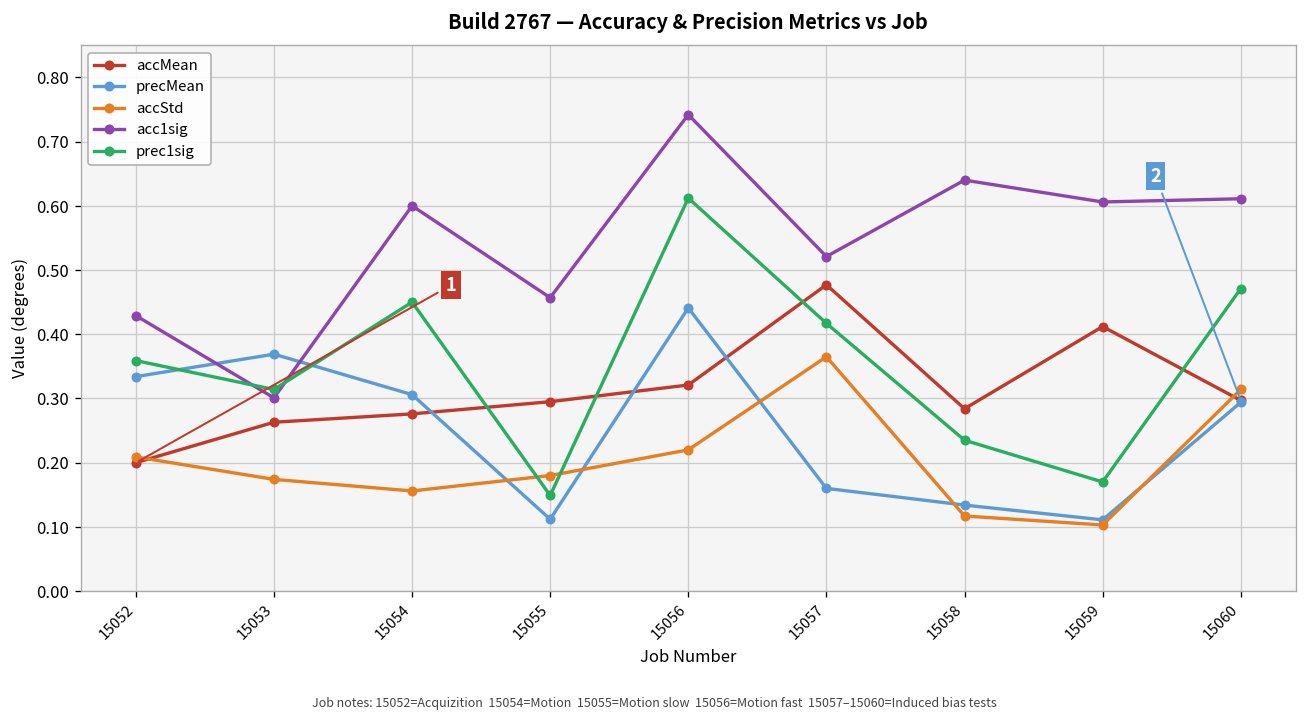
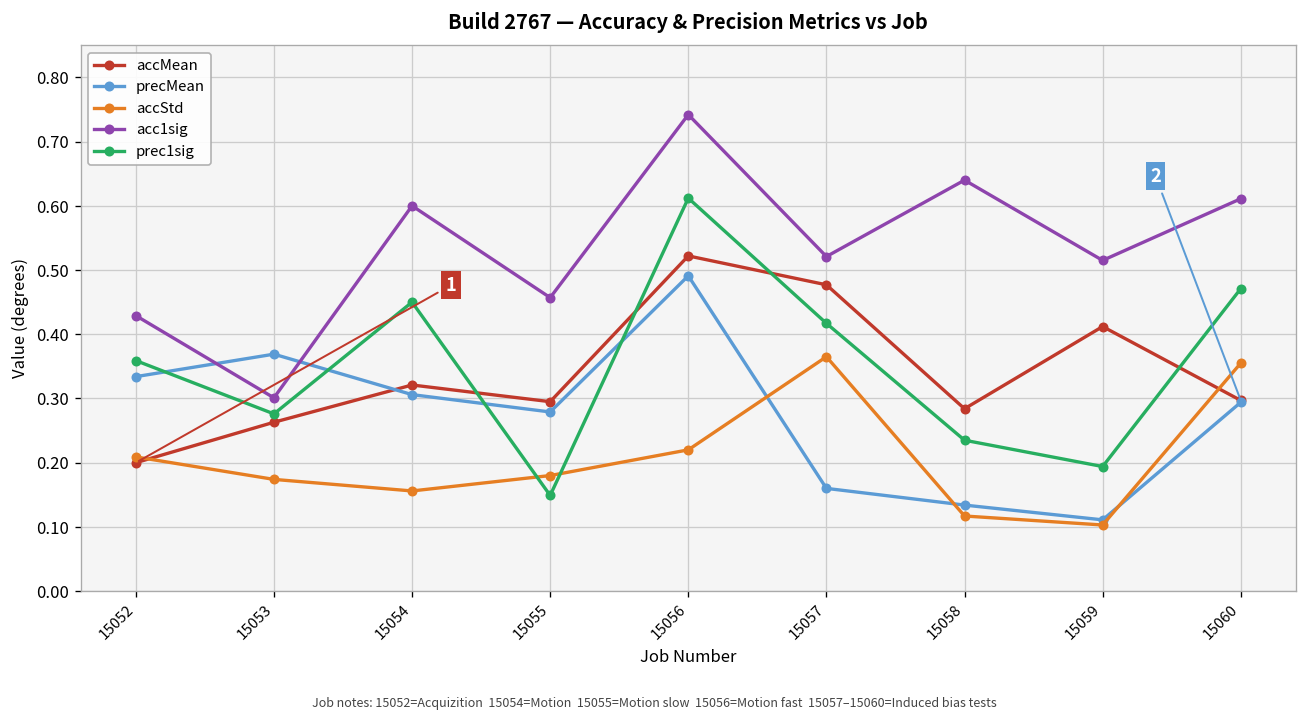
prec1sig, 15053: 0.31 -> 0.28
accMean, 15054: 0.28 -> 0.32
precMean, 15055: 0.11 -> 0.28
accMean, 15056: 0.32 -> 0.52
precMean, 15056: 0.44 -> 0.49
acc1sig, 15059: 0.61 -> 0.52
prec1sig, 15059: 0.17 -> 0.19
accStd, 15060: 0.31 -> 0.36
